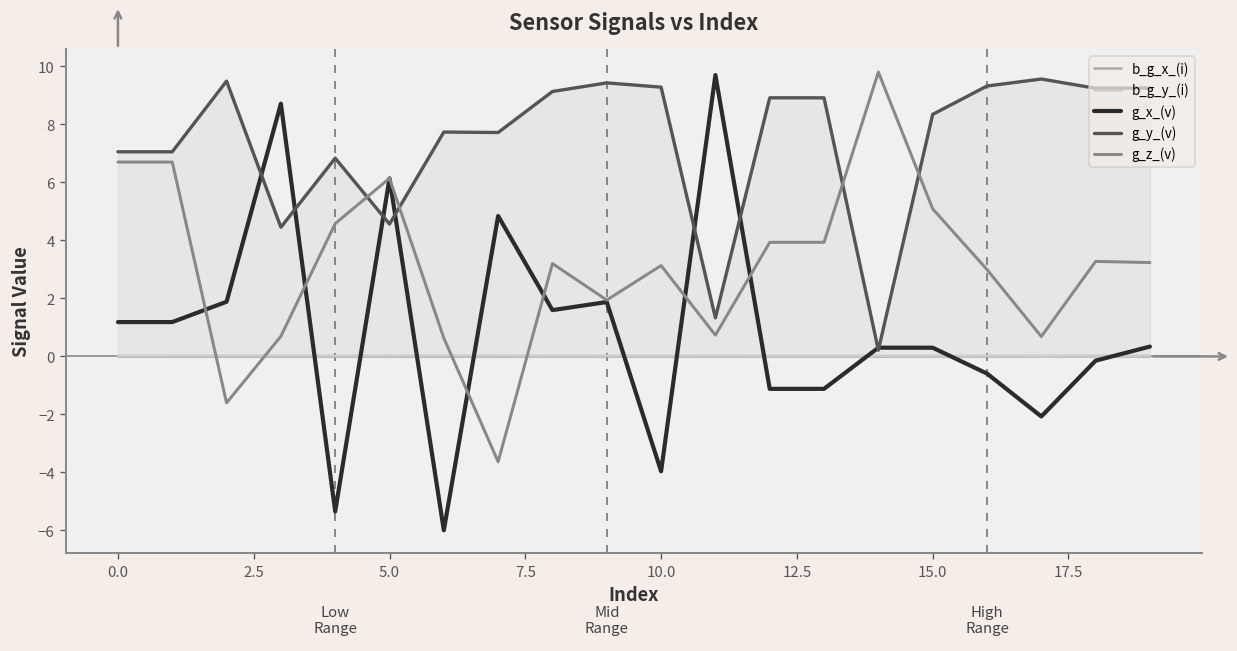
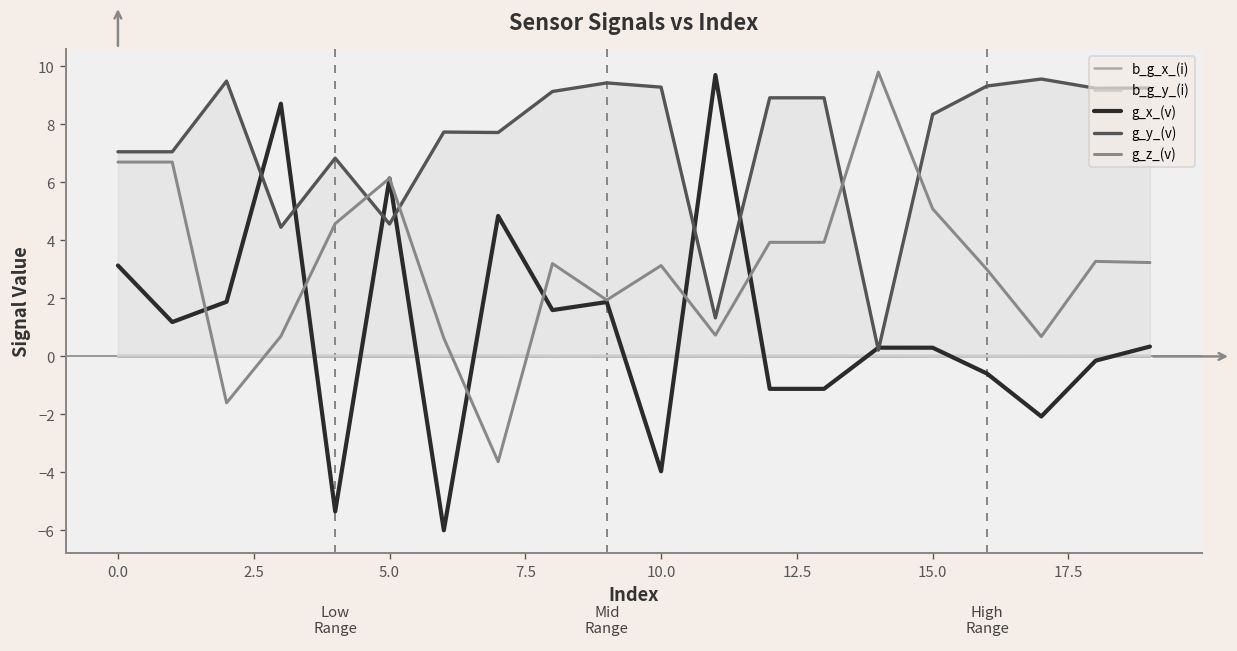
g_x_(v), 0.0: 1.2 -> 3.1
